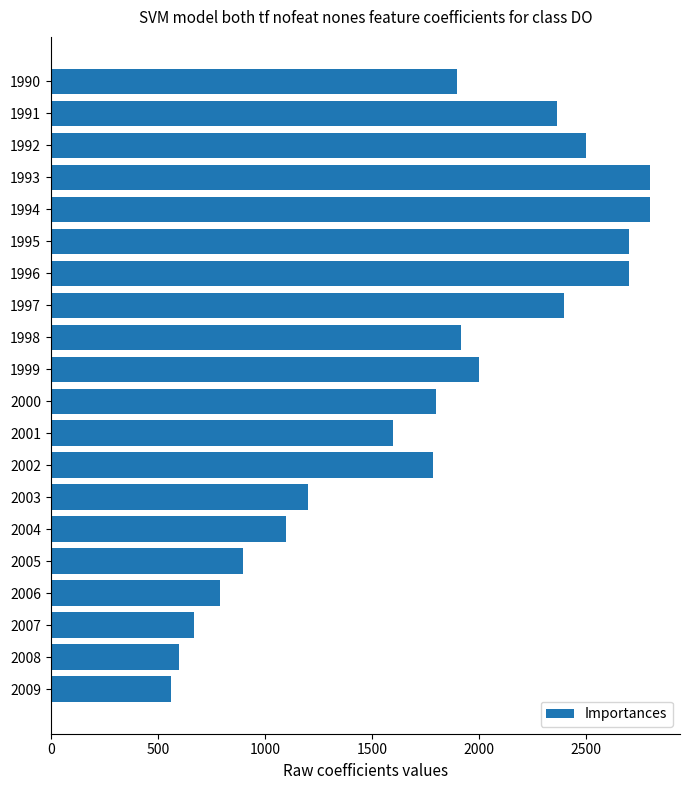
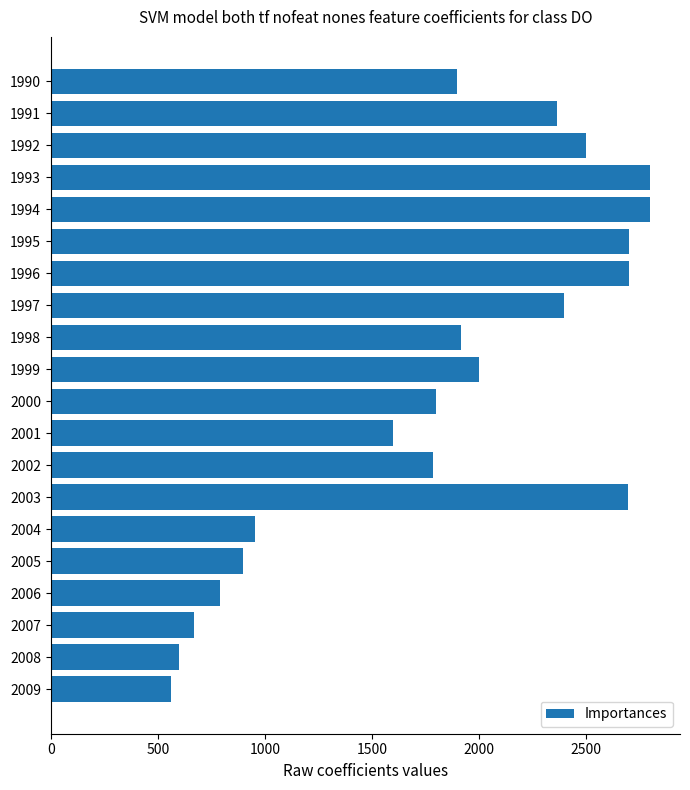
2003: 1200 -> 2700
2004: 1100 -> 960
